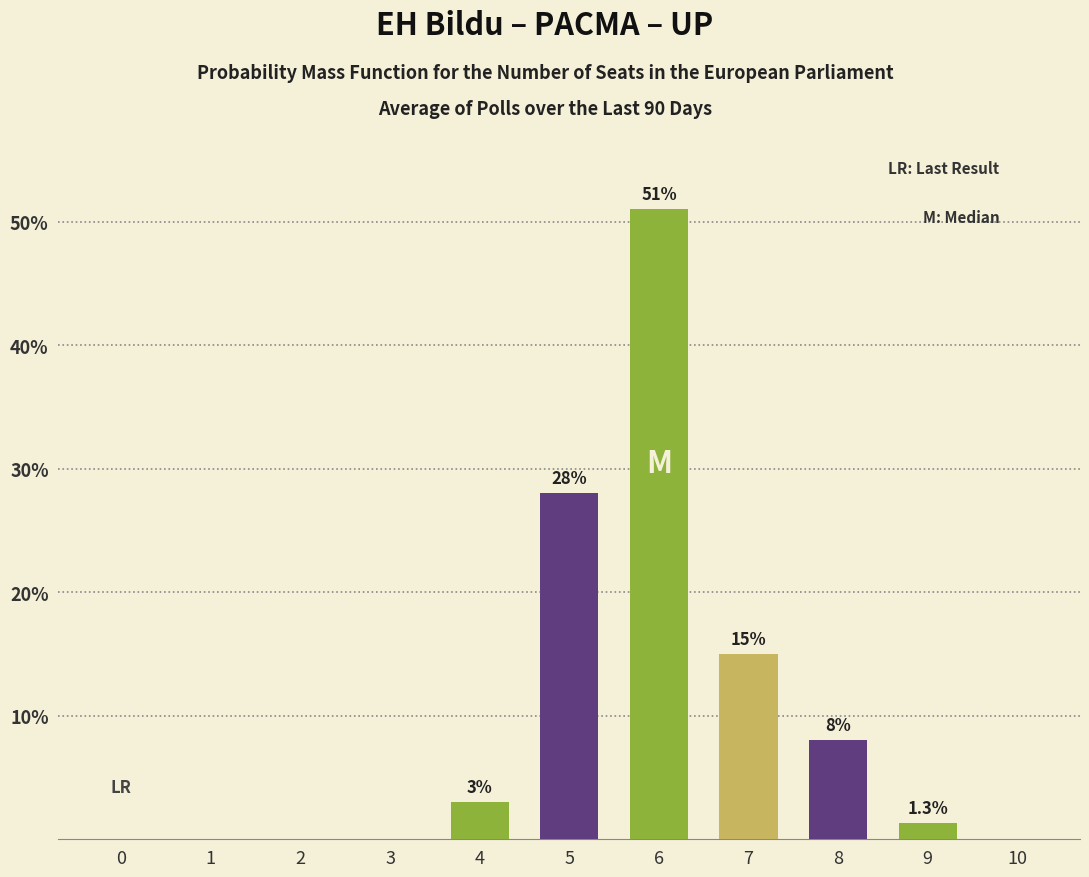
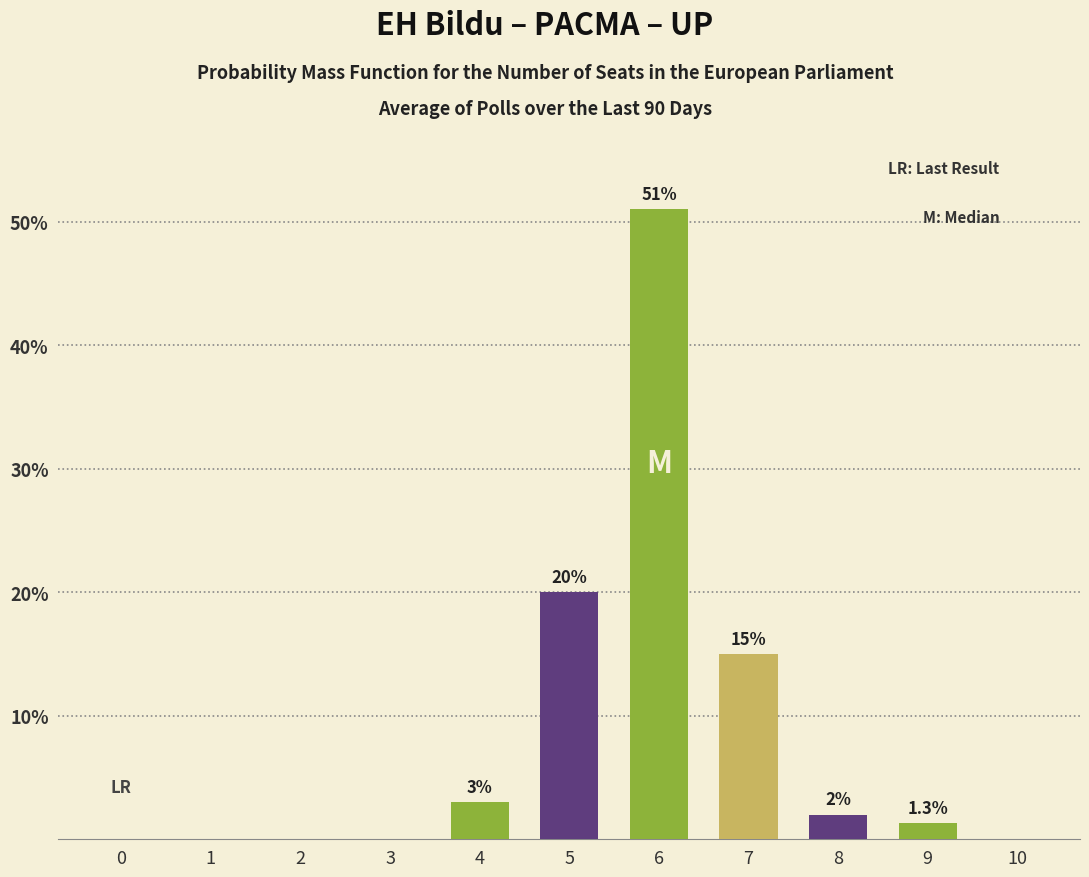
5: 28% -> 20%
8: 8% -> 2%
